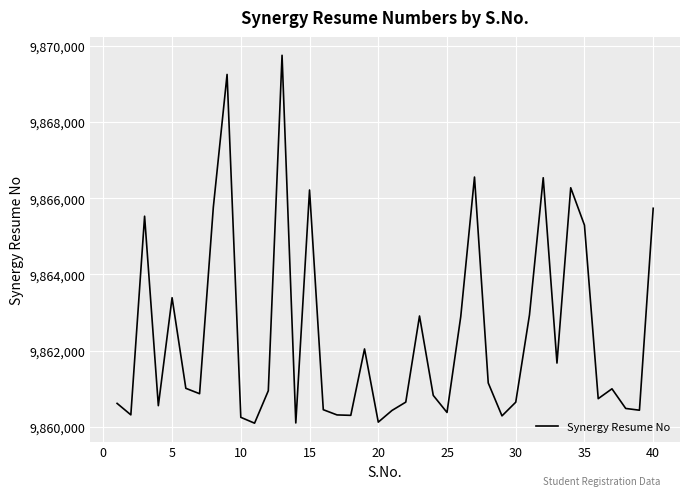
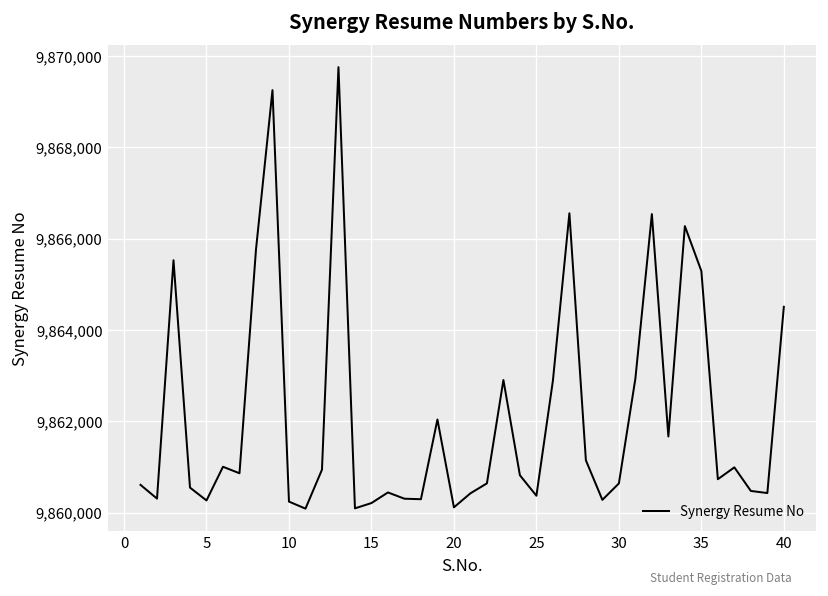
5: 9,863,400 -> 9,860,300
15: 9,866,200 -> 9,860,200
40: 9,865,700 -> 9,864,500
